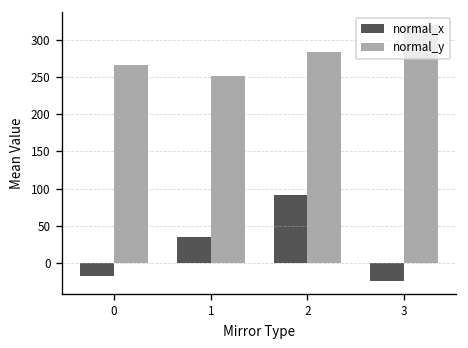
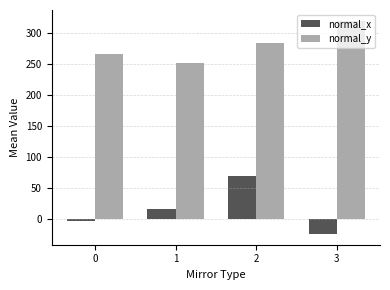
normal_x, 0: -20 -> 0
normal_x, 1: 40 -> 20
normal_x, 2: 90 -> 70
